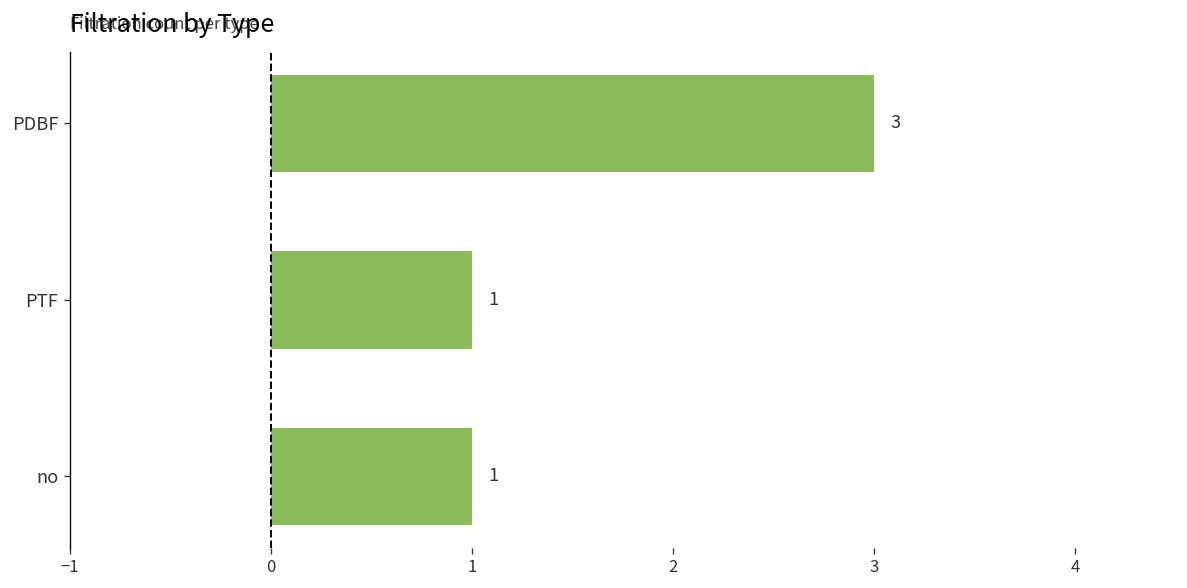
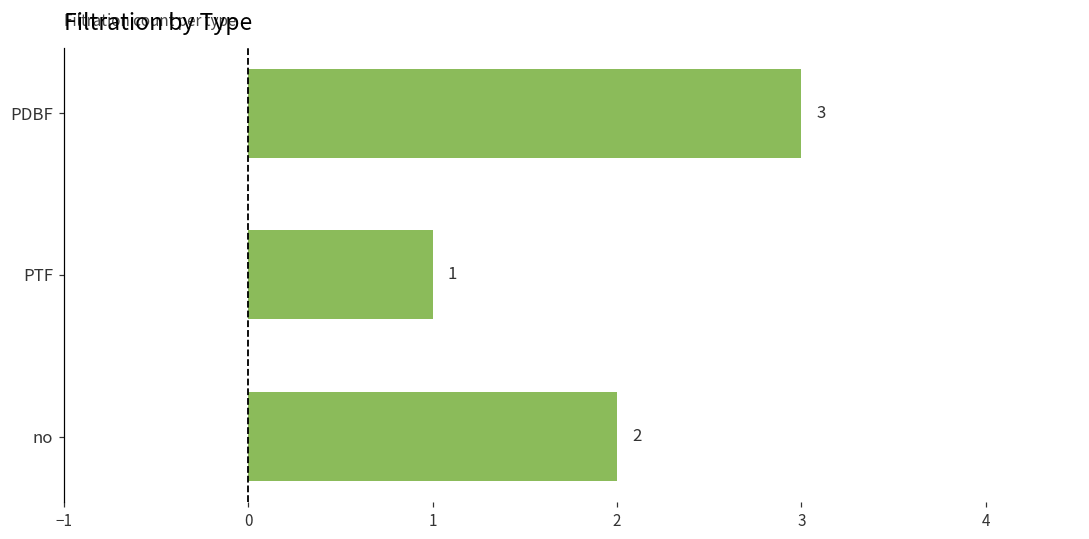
no: 1 -> 2
